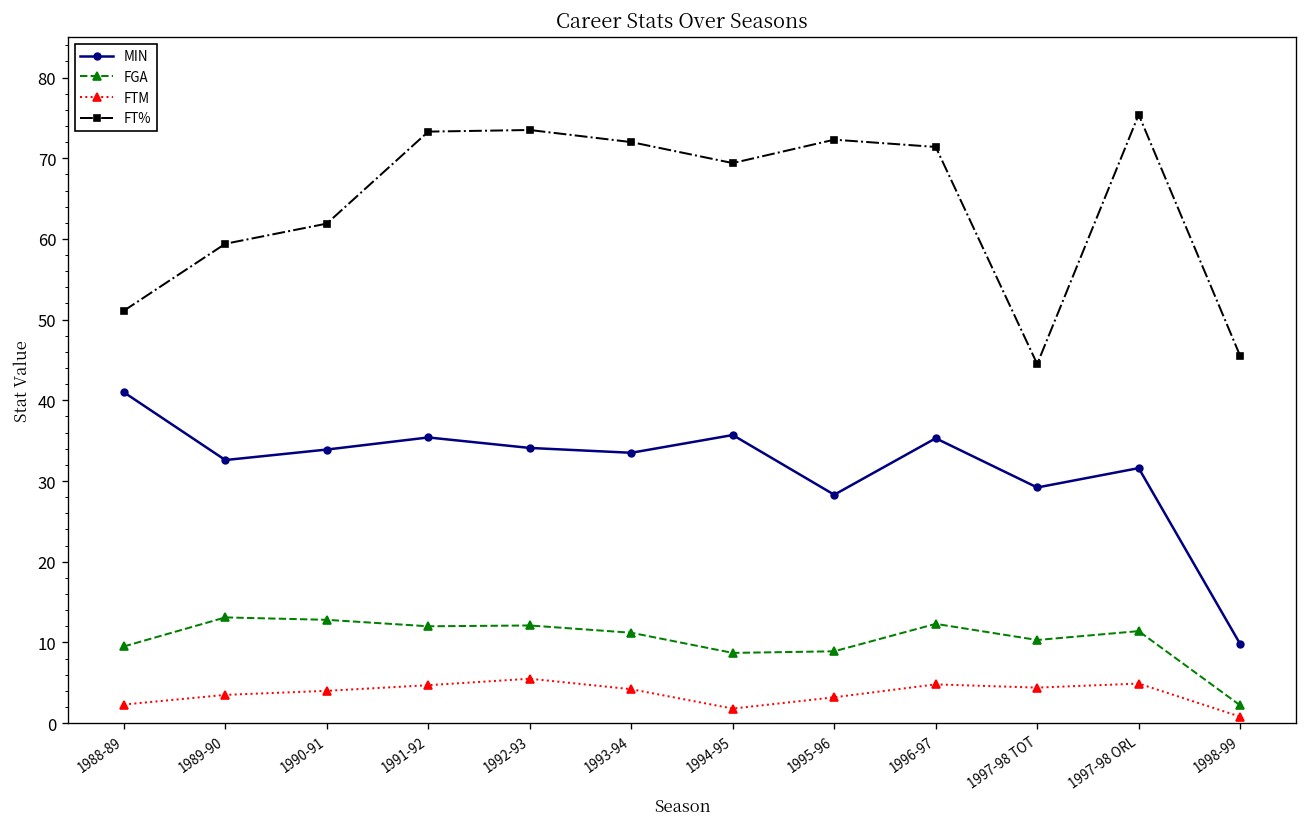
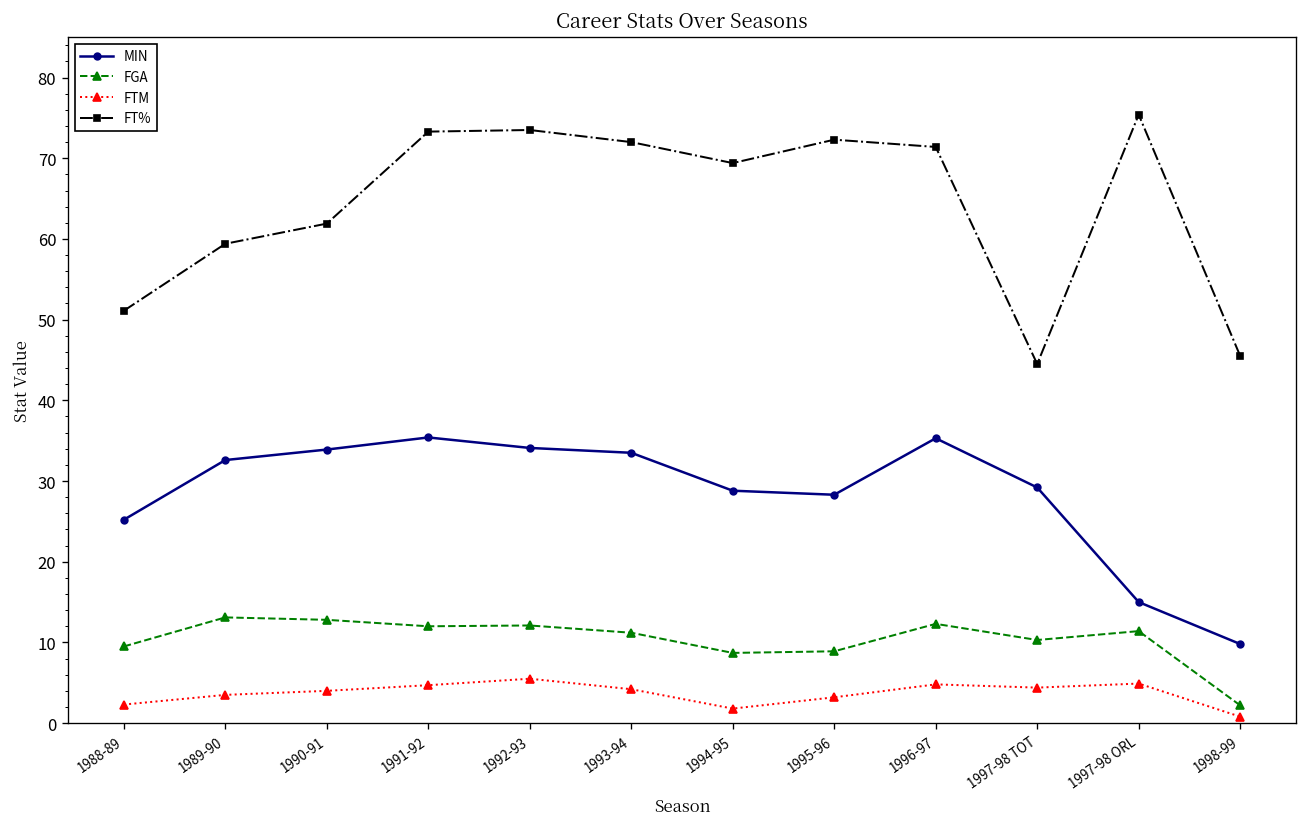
MIN, 1988-89: 41 -> 25
MIN, 1994-95: 36 -> 29
MIN, 1997-98 ORL: 32 -> 15
